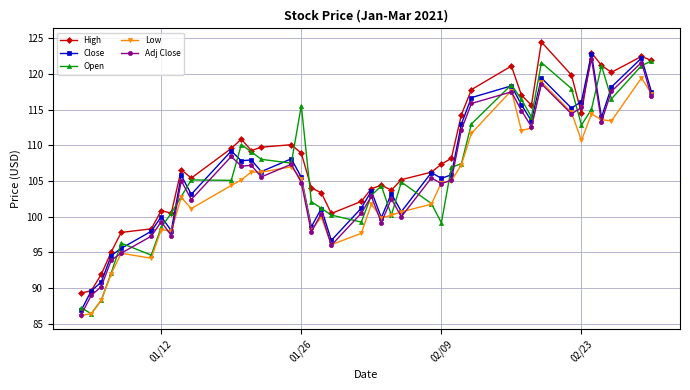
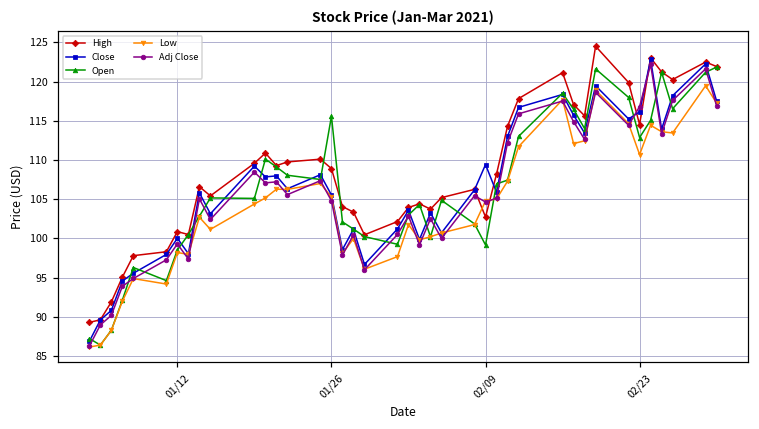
High, 02/09: 107 -> 103
Close, 02/09: 105 -> 109
Adj Close, 02/23: 115 -> 117
